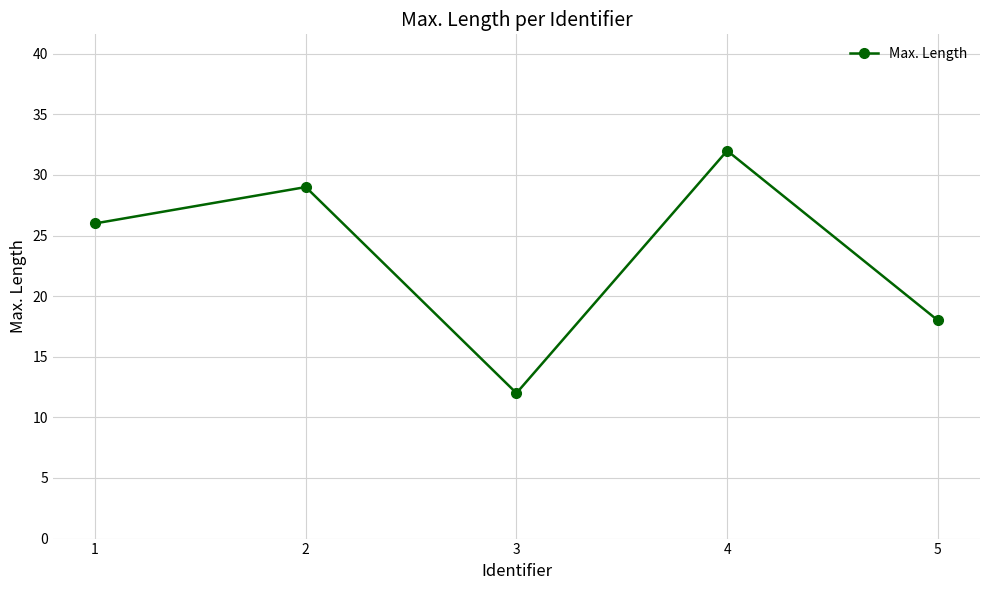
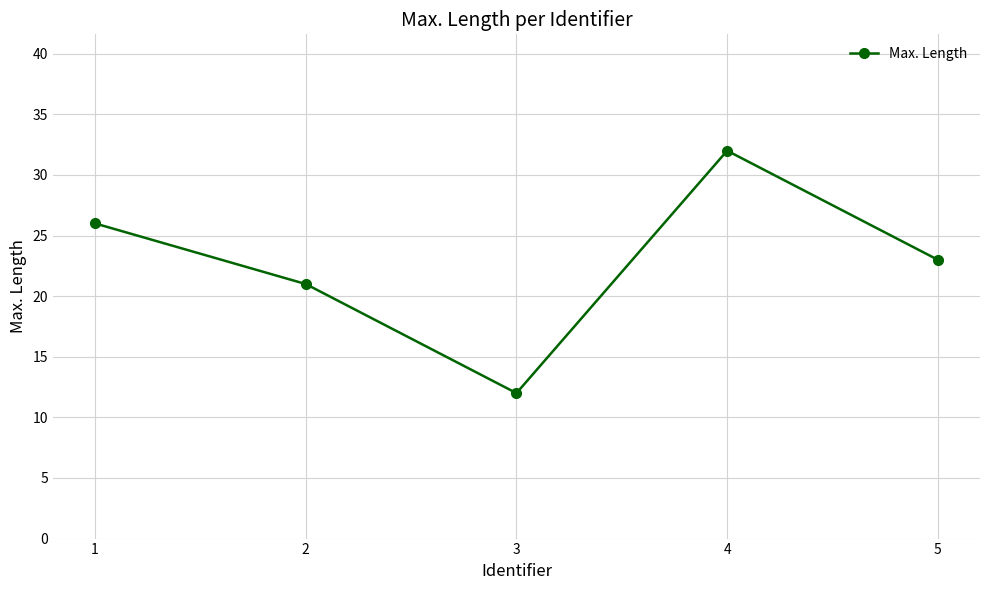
2: 29 -> 21
5: 18 -> 23
